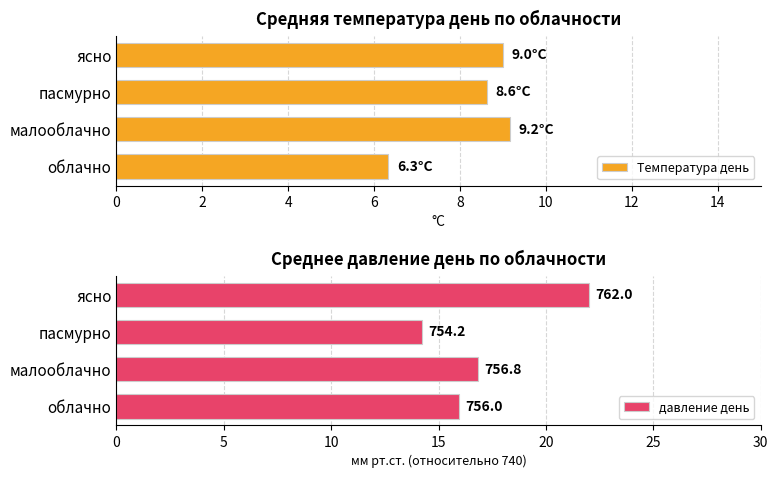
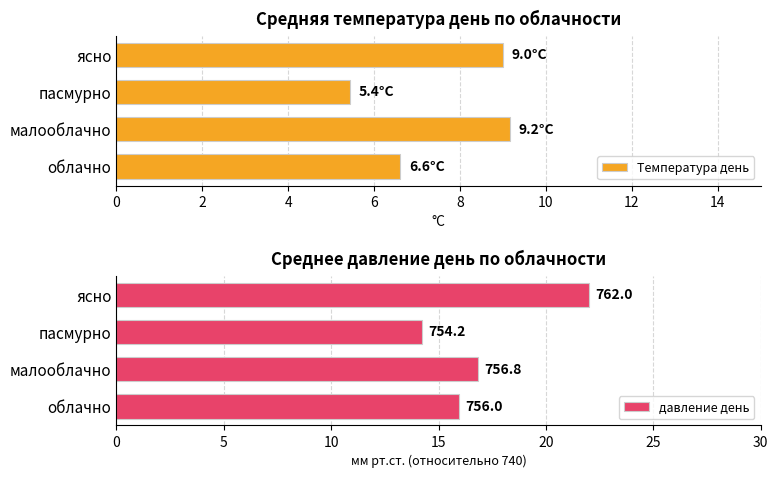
Средняя температура день по облачности, пасмурно: 8.6°C -> 5.4°C
Средняя температура день по облачности, облачно: 6.3°C -> 6.6°C
